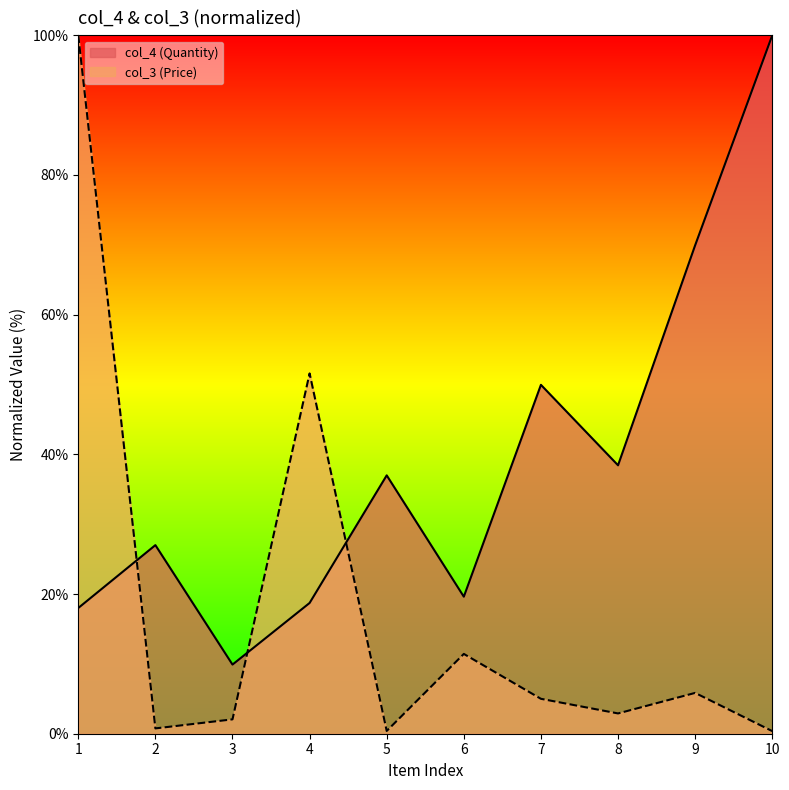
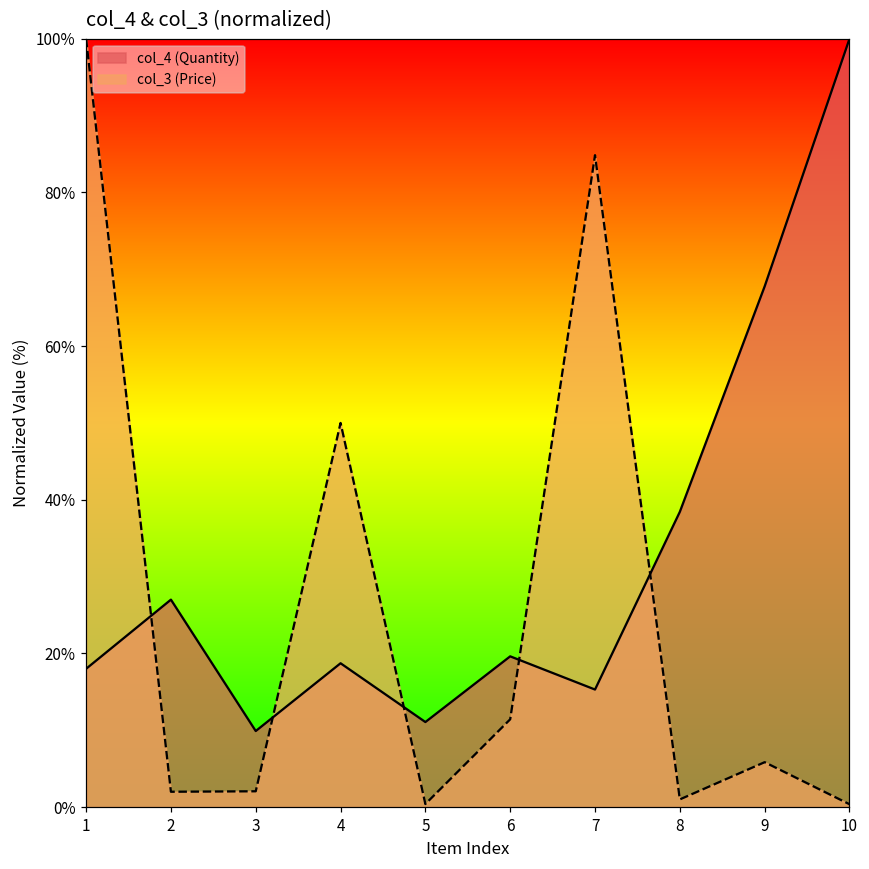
col_3 (Price), 2: 1% -> 2%
col_3 (Price), 4: 52% -> 50%
col_4 (Quantity), 5: 37% -> 11%
col_4 (Quantity), 7: 50% -> 15%
col_3 (Price), 7: 5% -> 85%
col_3 (Price), 8: 3% -> 1%
col_4 (Quantity), 9: 70% -> 68%
